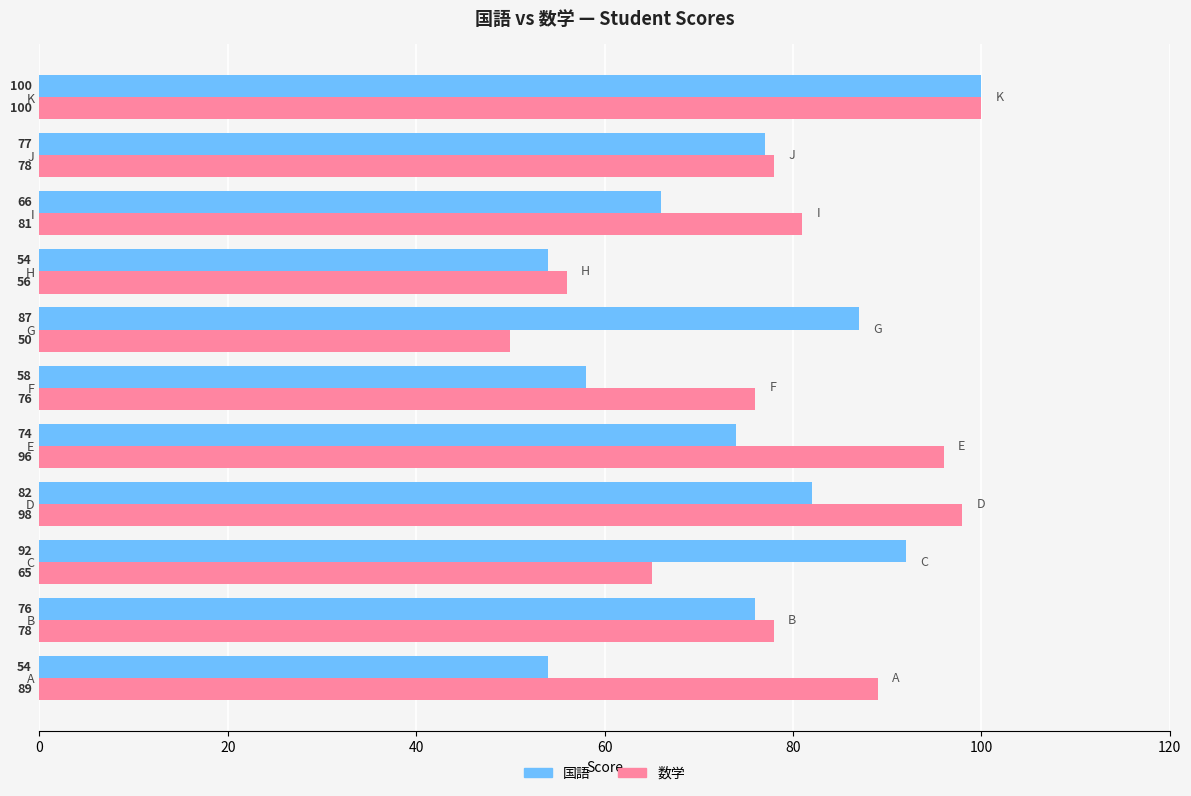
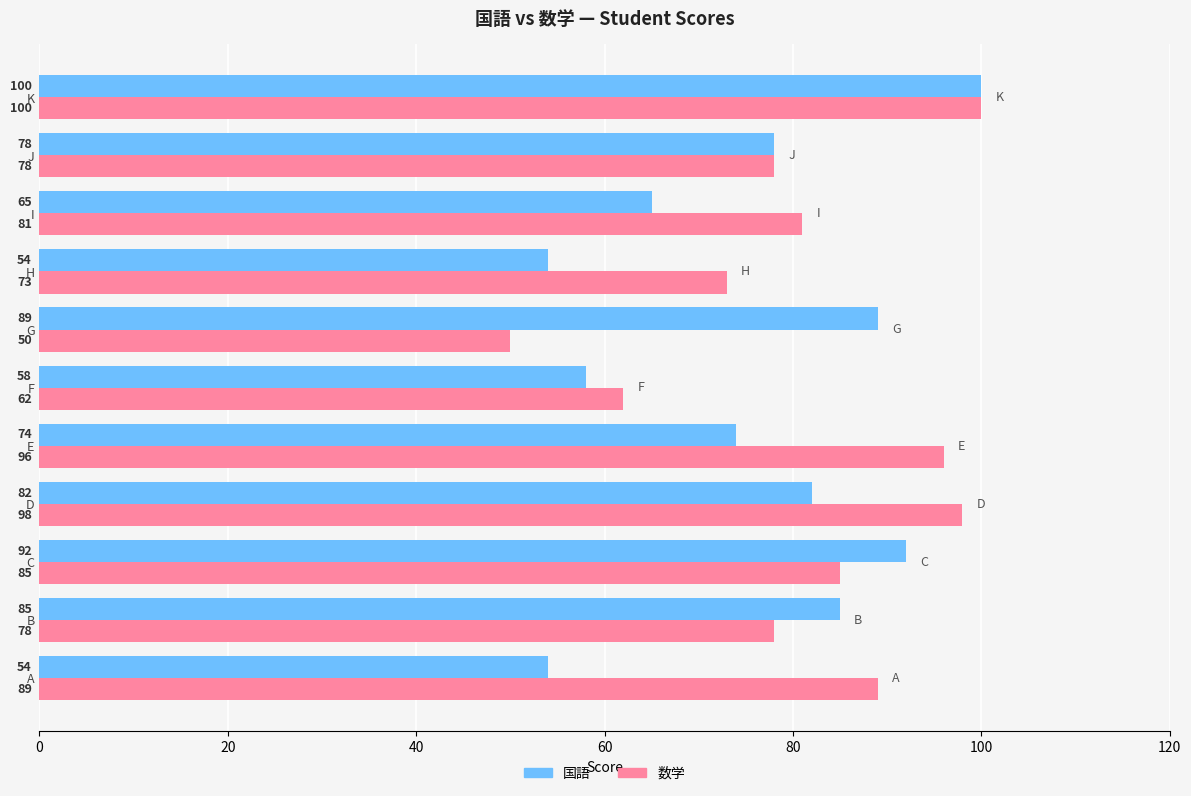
国語, J: 77 -> 78
国語, I: 66 -> 65
数学, H: 56 -> 73
国語, G: 87 -> 89
数学, F: 76 -> 62
数学, C: 65 -> 85
国語, B: 76 -> 85
